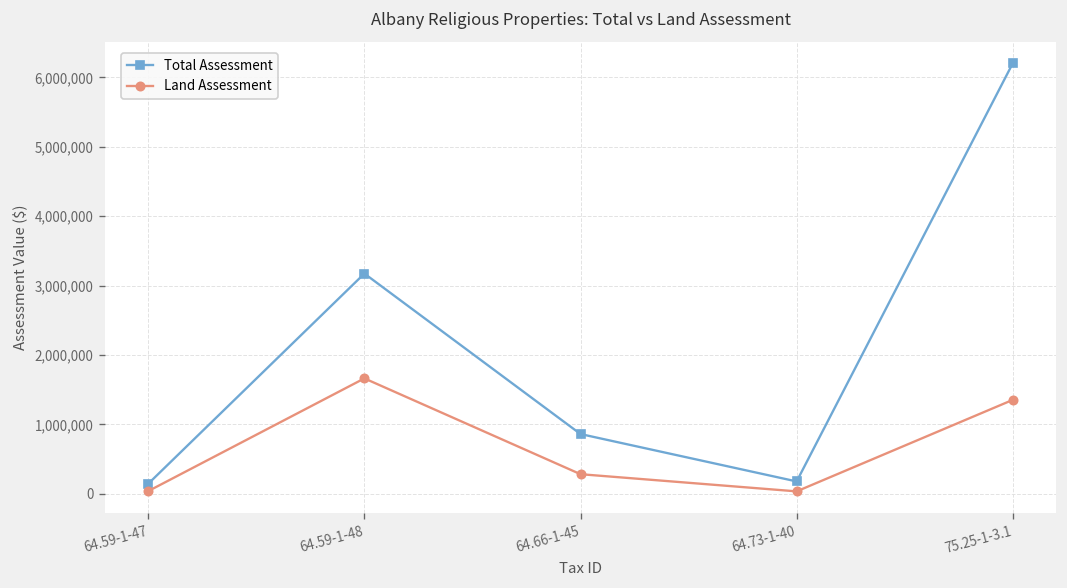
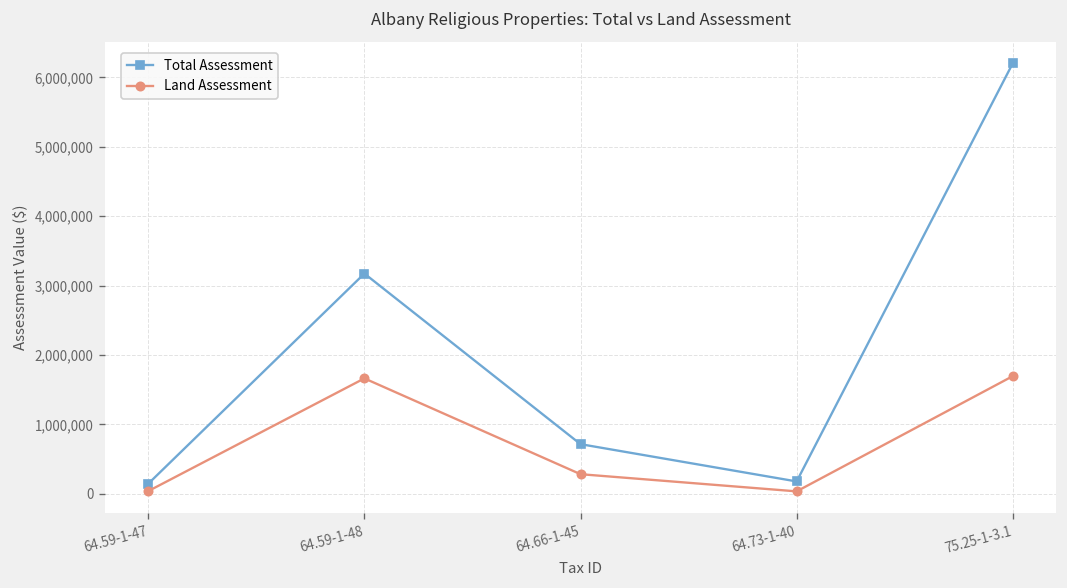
Total Assessment, 64.66-1-45: 900,000 -> 700,000
Land Assessment, 75.25-1-3.1: 1,400,000 -> 1,700,000
